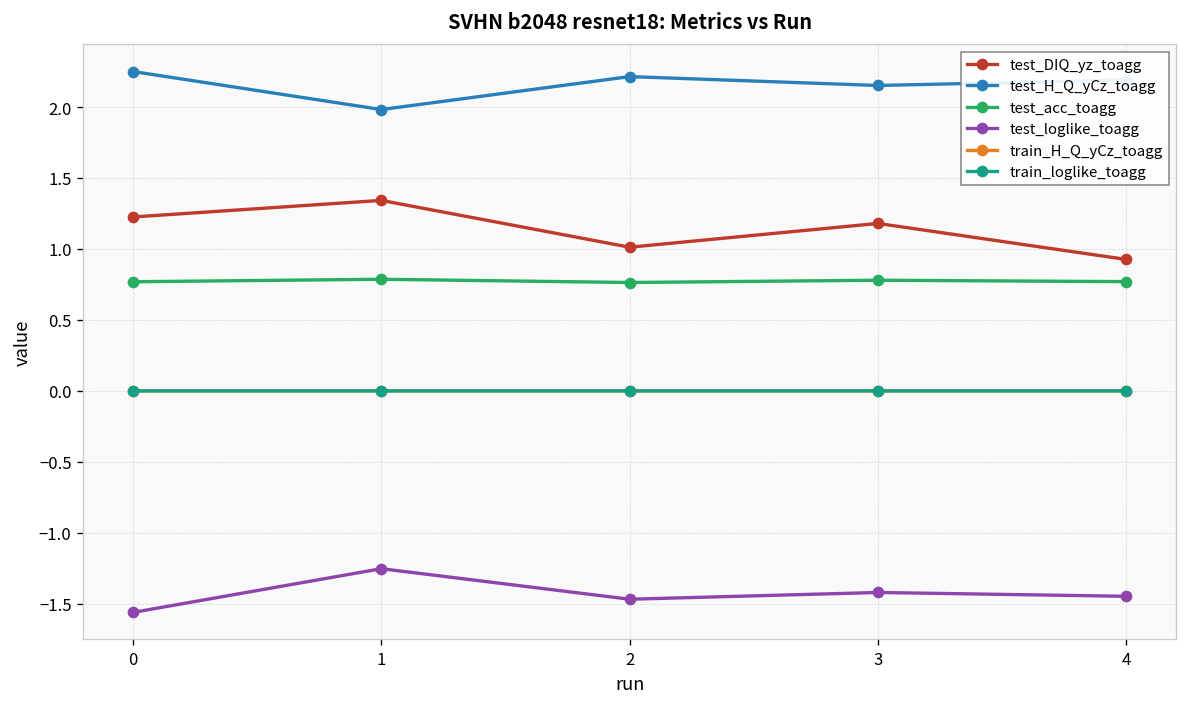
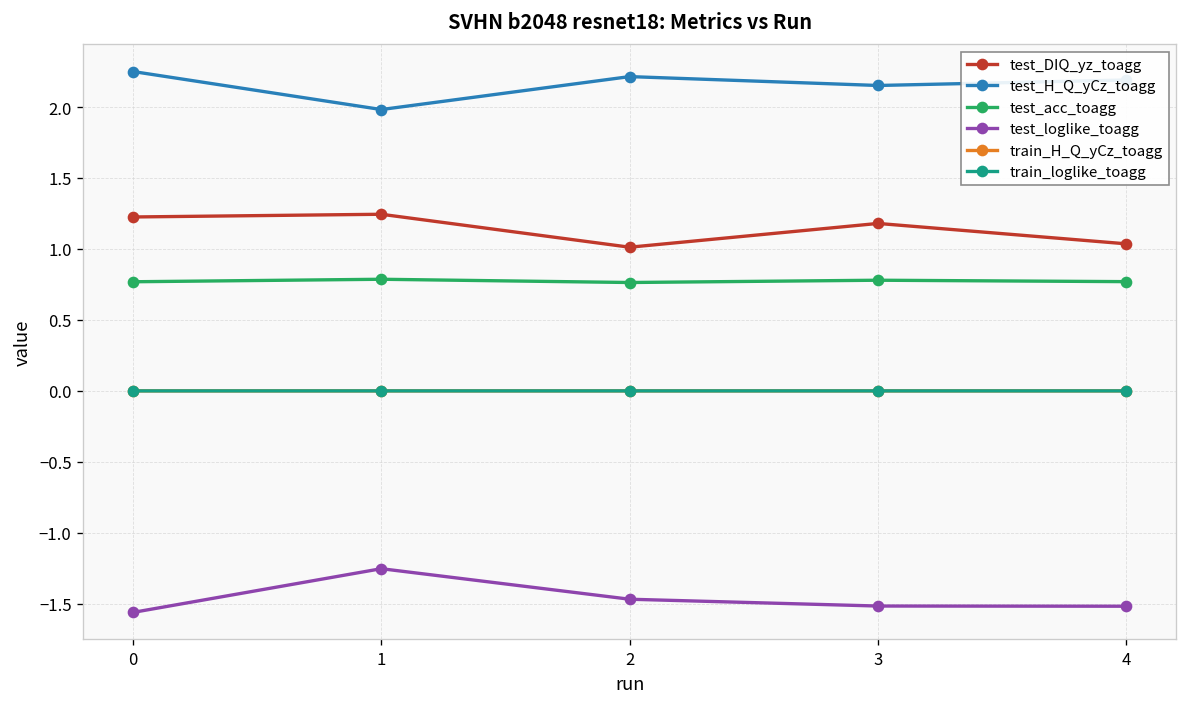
test_DIQ_yz_toagg, 1: 1.34 -> 1.24
test_loglike_toagg, 3: -1.42 -> -1.52
test_DIQ_yz_toagg, 4: 0.93 -> 1.04
test_loglike_toagg, 4: -1.45 -> -1.52
